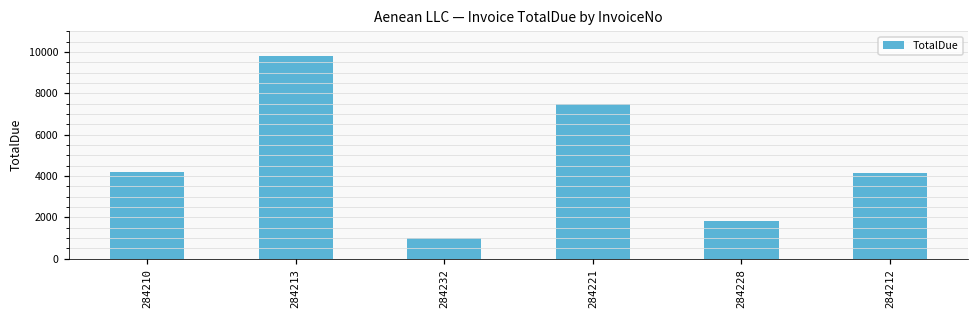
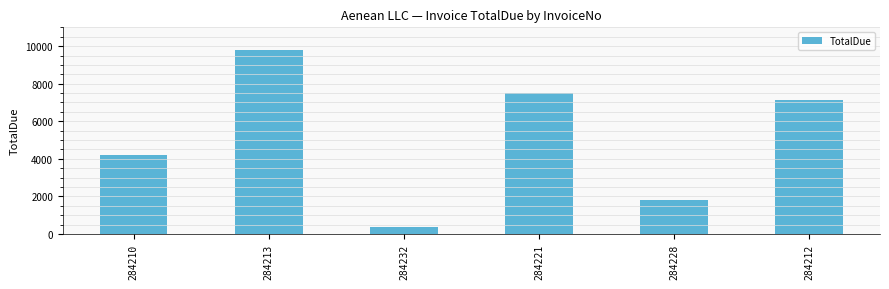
284232: 1000 -> 400
284212: 4100 -> 7100
